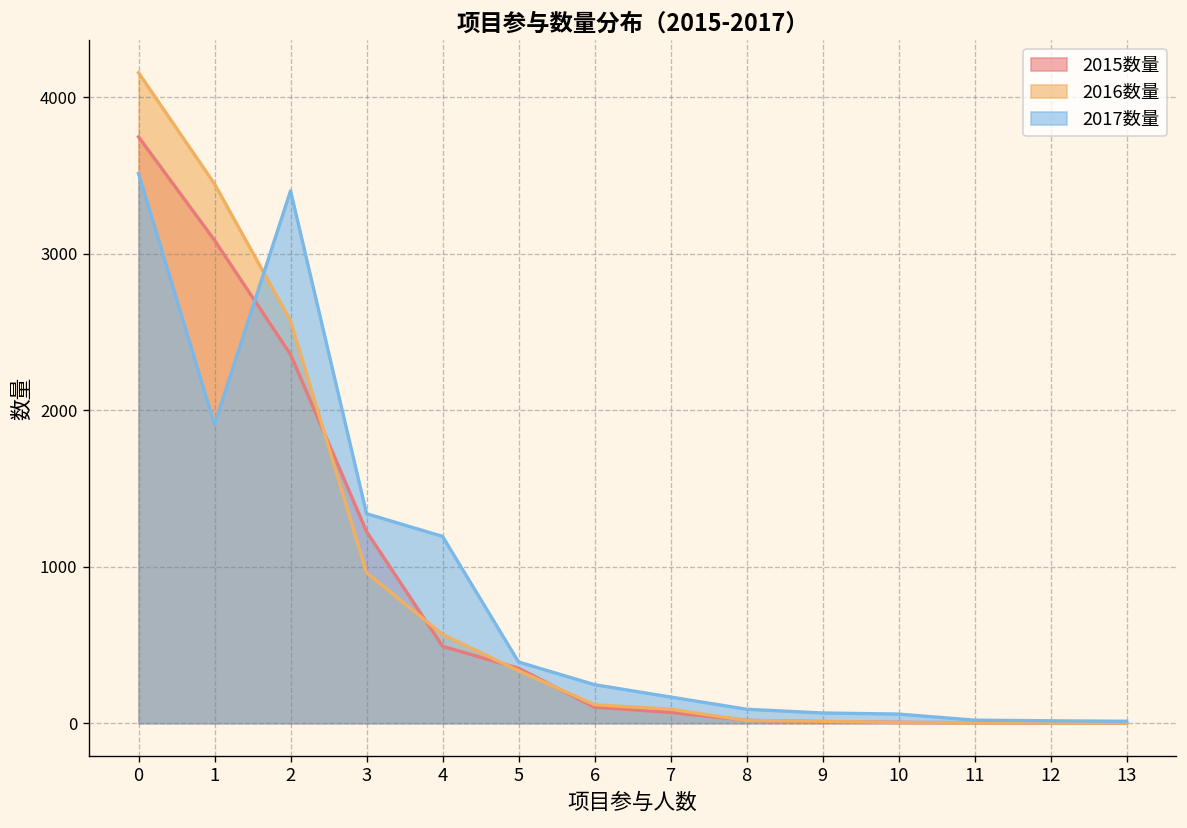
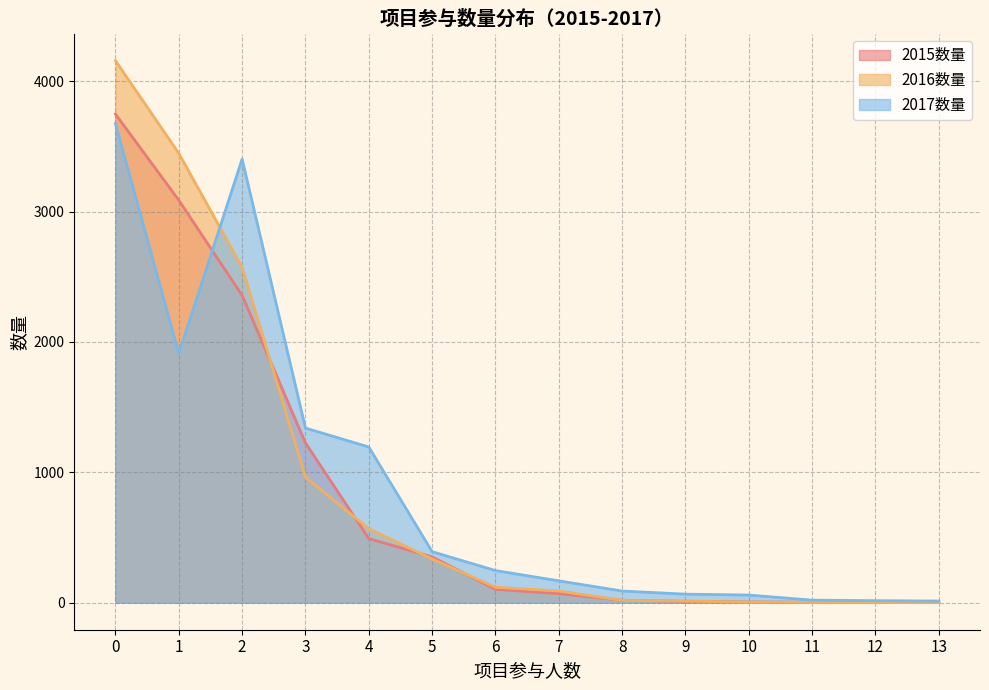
2017数量, 0: 3510 -> 3670
